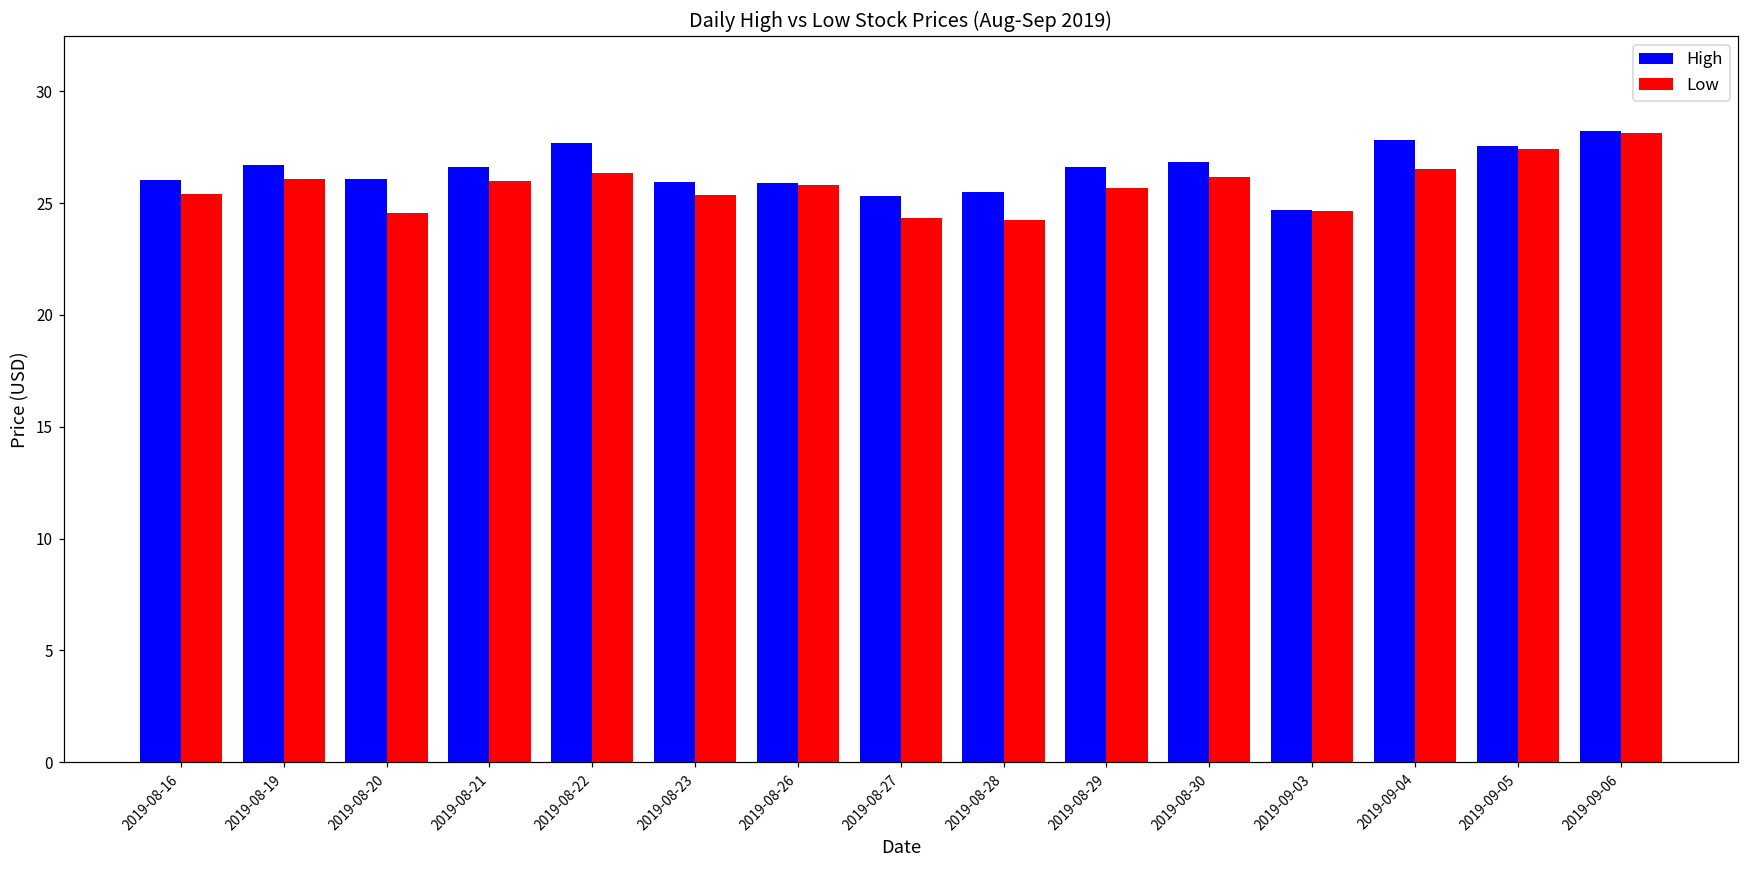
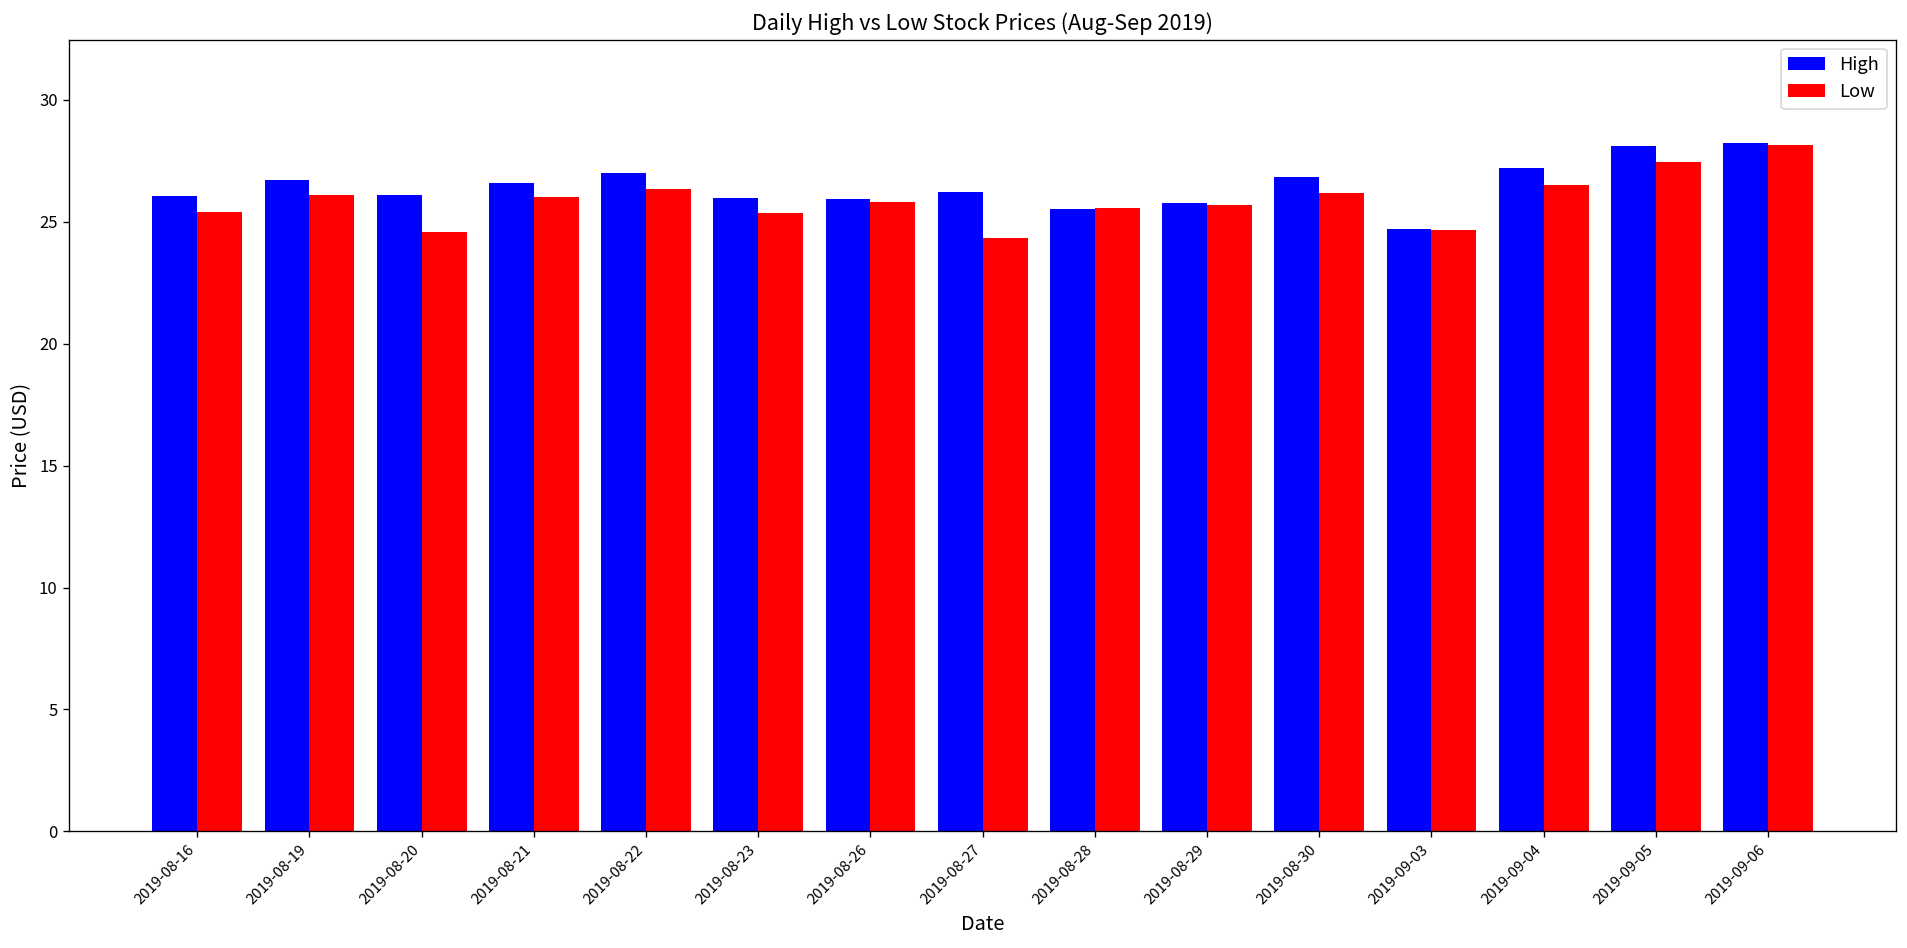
High, 2019-08-22: 27.7 -> 27.0
High, 2019-08-27: 25.3 -> 26.2
Low, 2019-08-28: 24.2 -> 25.6
High, 2019-08-29: 26.6 -> 25.8
High, 2019-09-04: 27.8 -> 27.2
High, 2019-09-05: 27.6 -> 28.1
